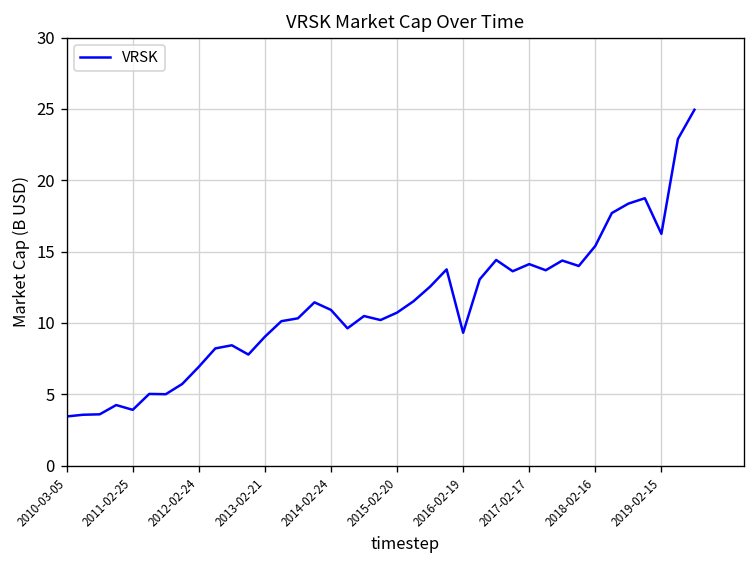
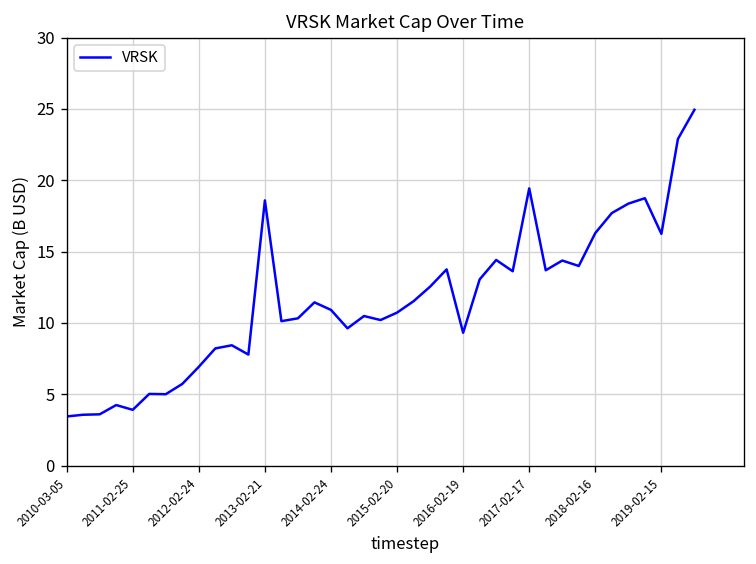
2013-02-21: 9.0 -> 18.6
2017-02-17: 14.1 -> 19.4
2018-02-16: 15.4 -> 16.3
